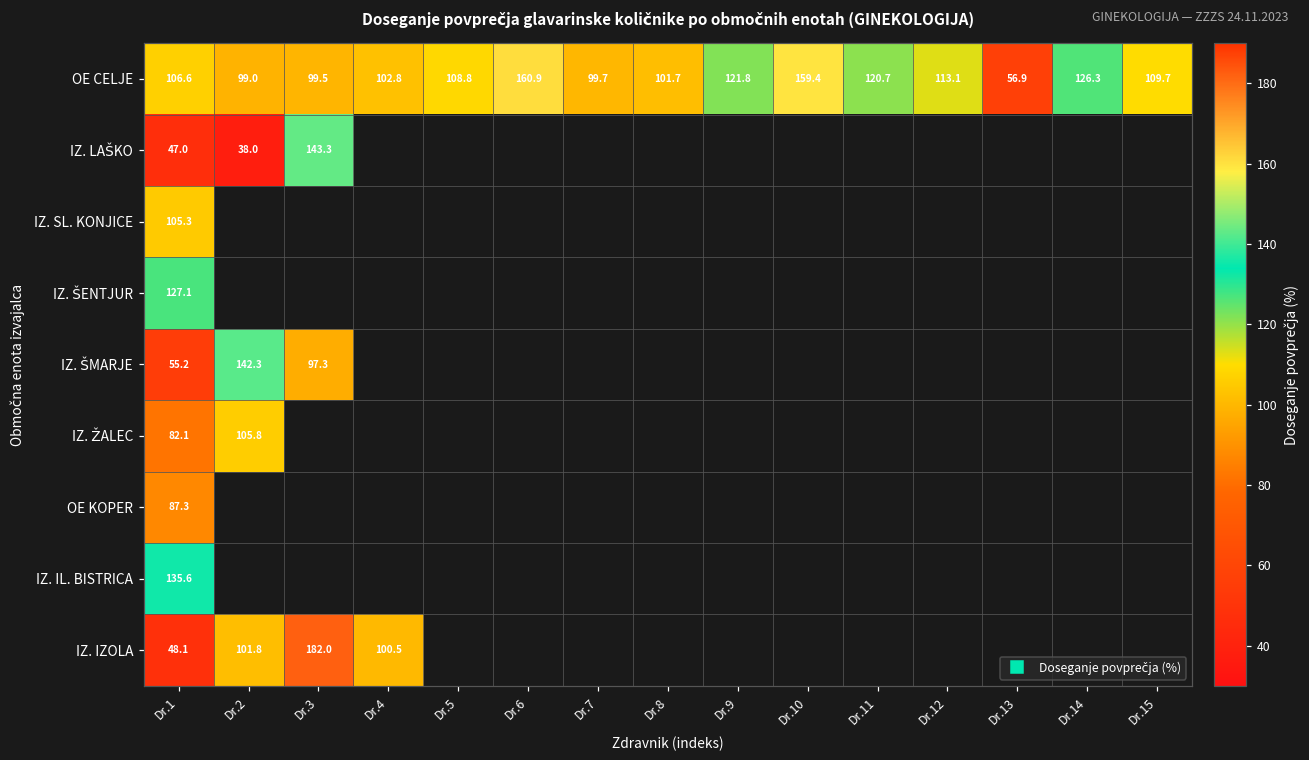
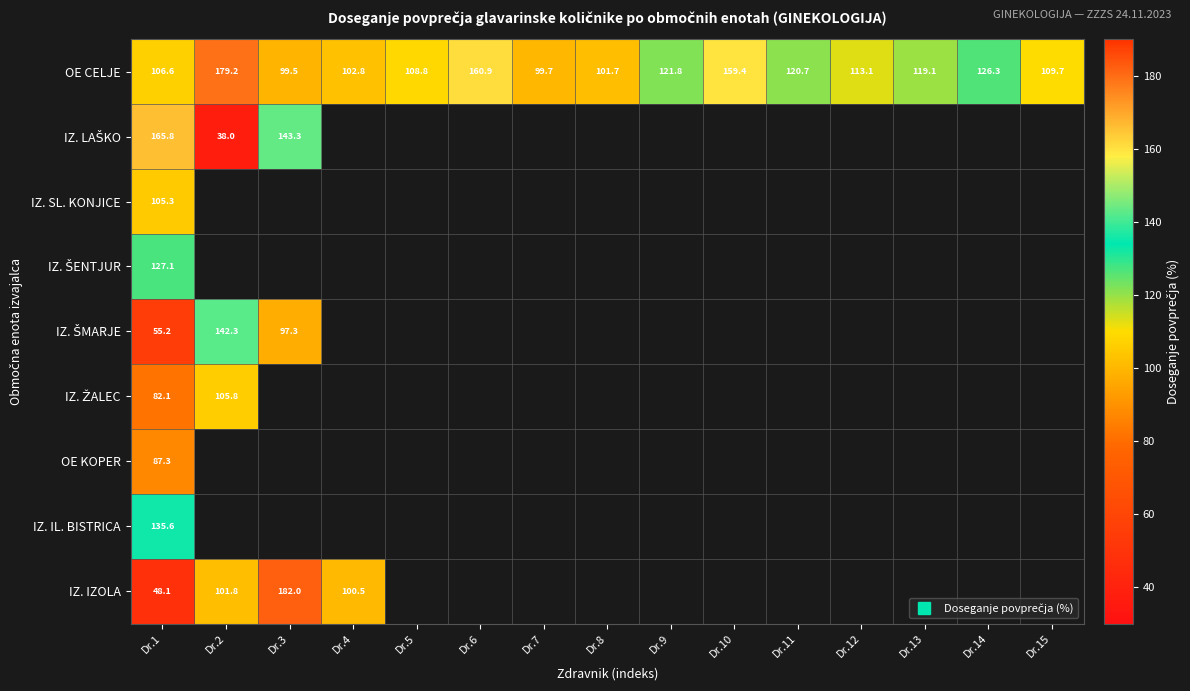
OE CELJE, Dr.2: 99.0 -> 179.2
OE CELJE, Dr.13: 56.9 -> 119.1
IZ. LAŠKO, Dr.1: 47.0 -> 165.8
